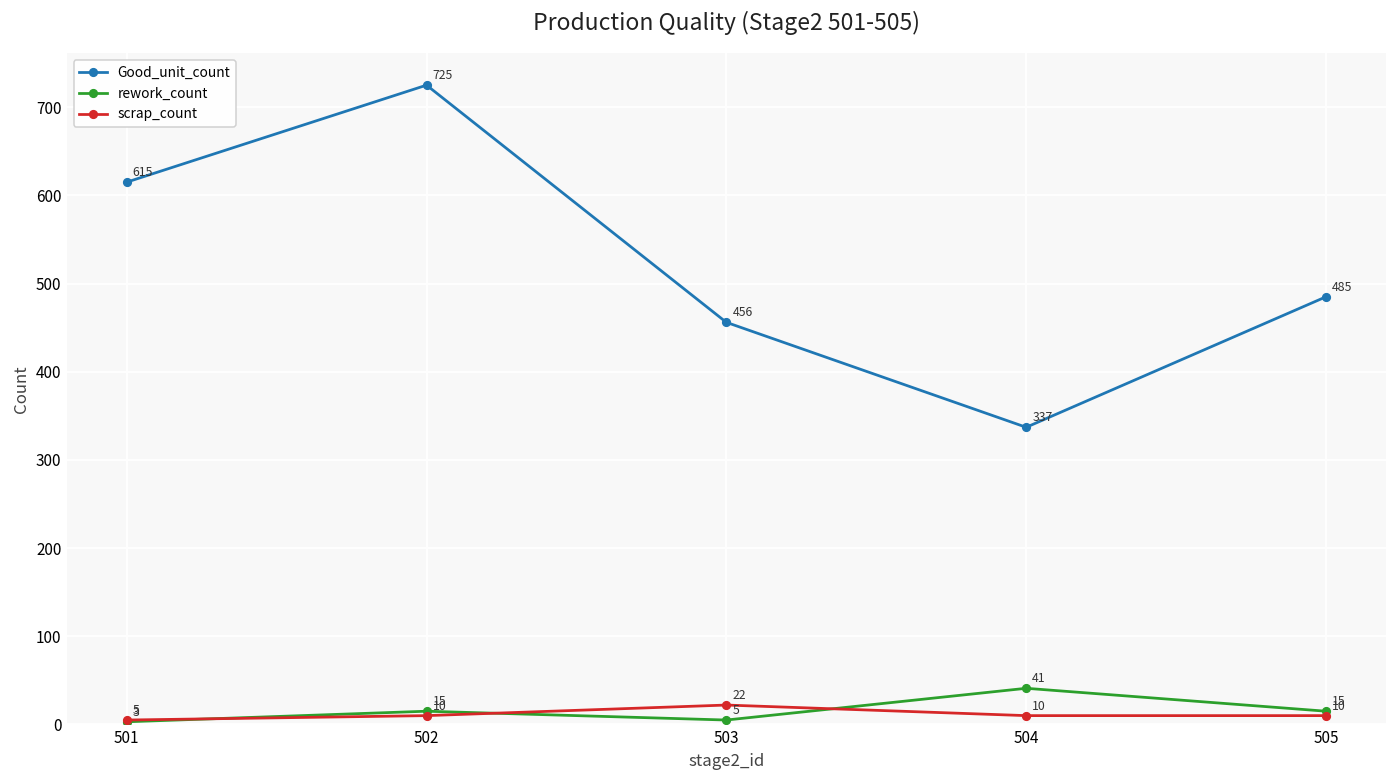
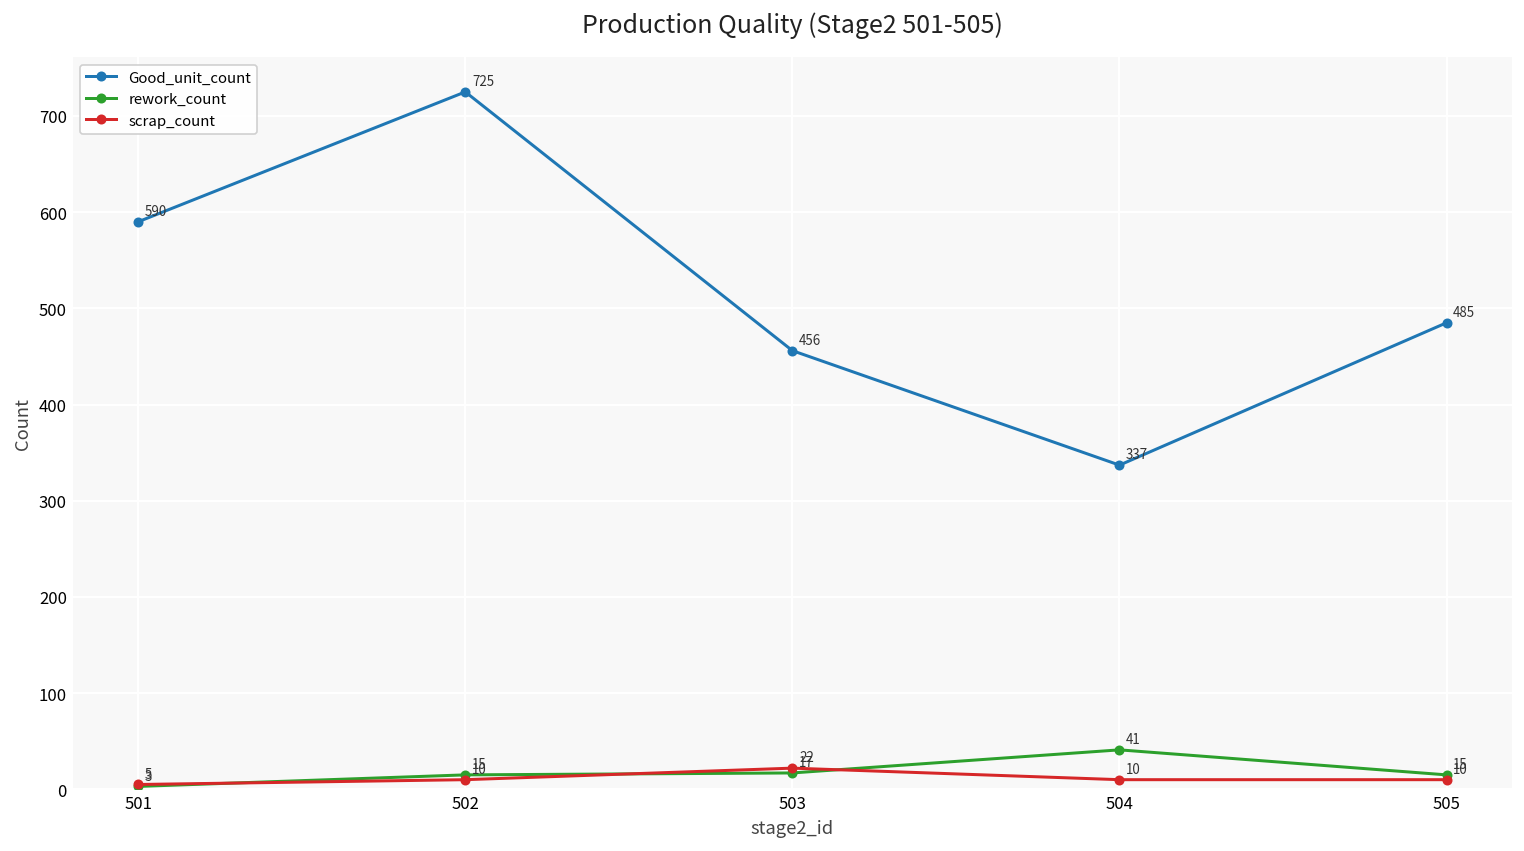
Good_unit_count, 501: 615 -> 590
rework_count, 503: 5 -> 17
